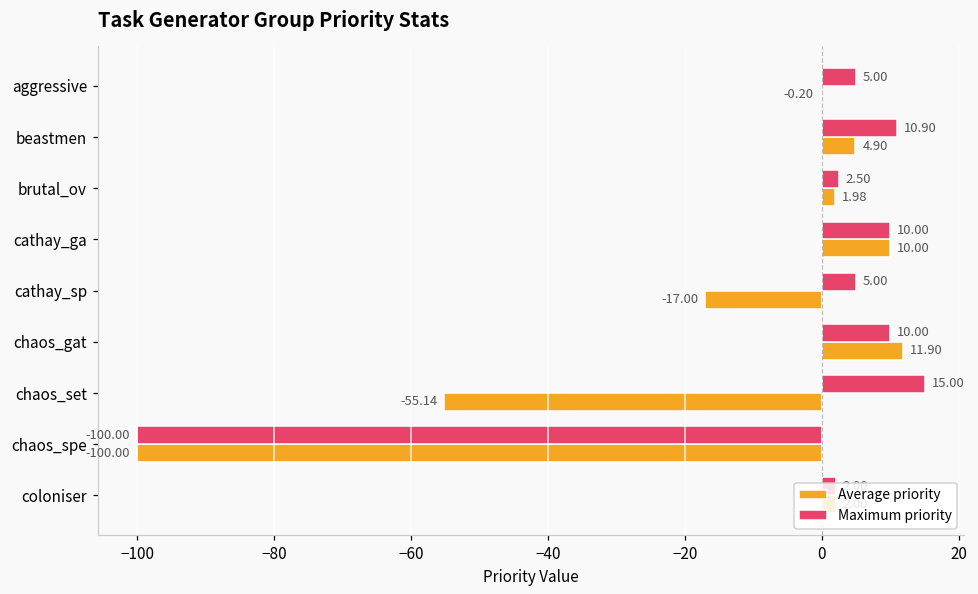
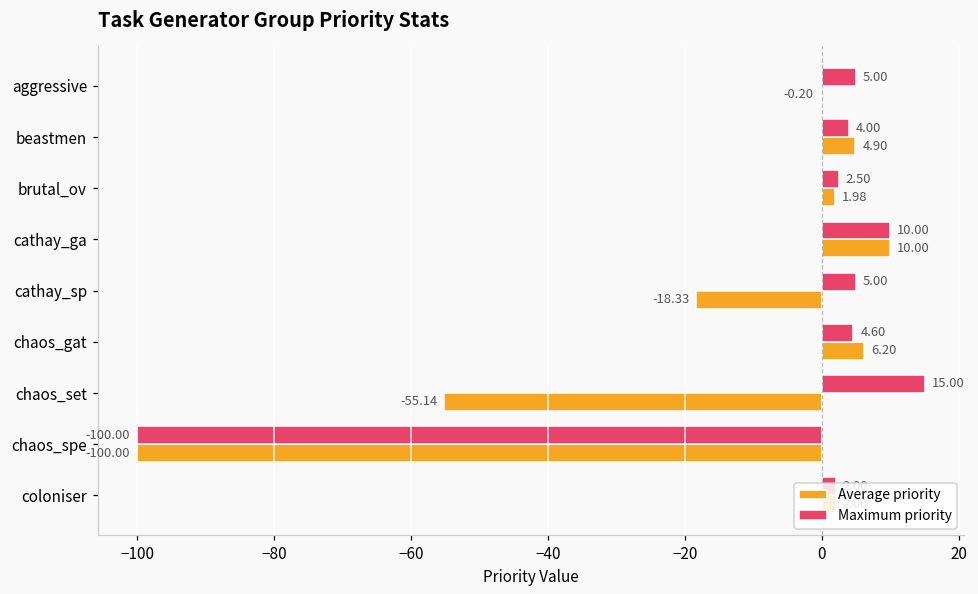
Maximum priority, beastmen: 10.90 -> 4.00
Average priority, cathay_sp: -17.00 -> -18.33
Maximum priority, chaos_gat: 10.00 -> 4.60
Average priority, chaos_gat: 11.90 -> 6.20
